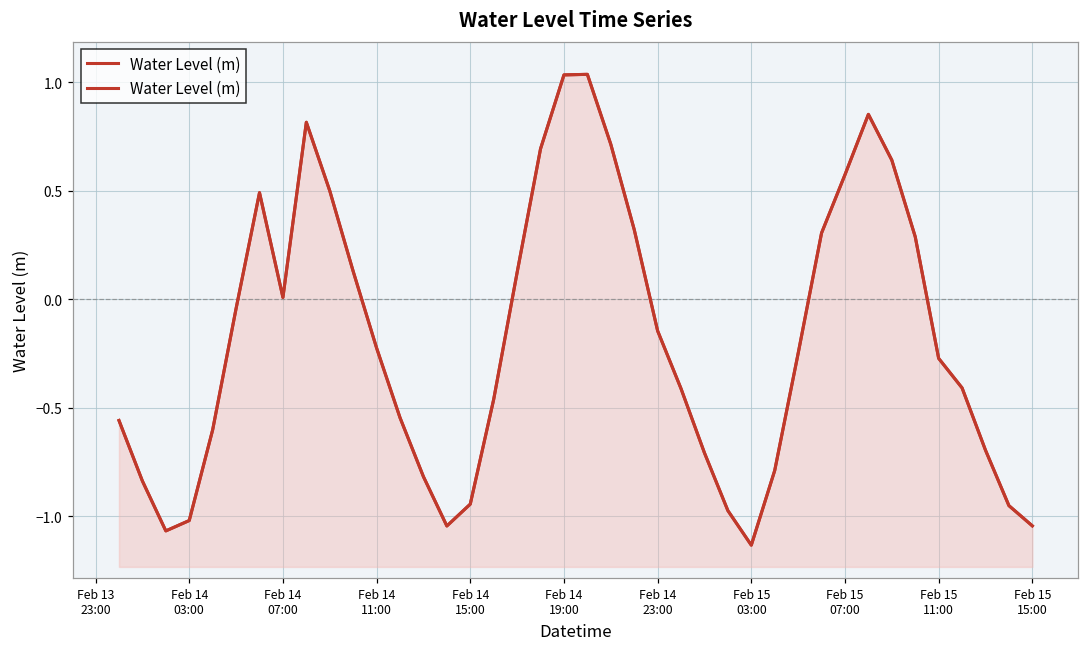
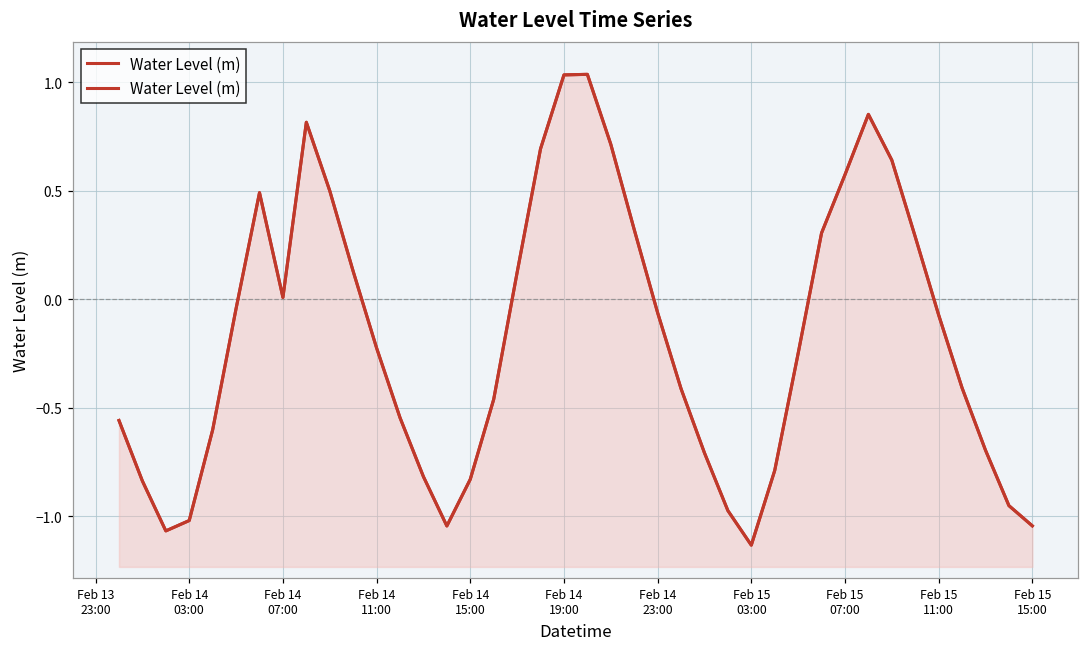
Feb 14 15:00: -0.94 -> -0.83
Feb 14 23:00: -0.15 -> -0.06
Feb 15 11:00: -0.27 -> -0.07
